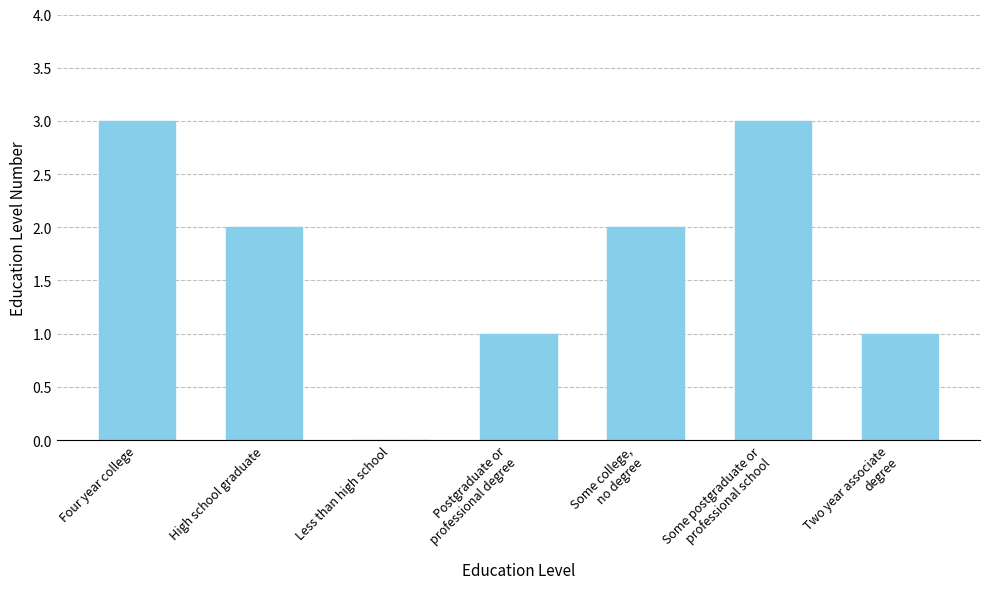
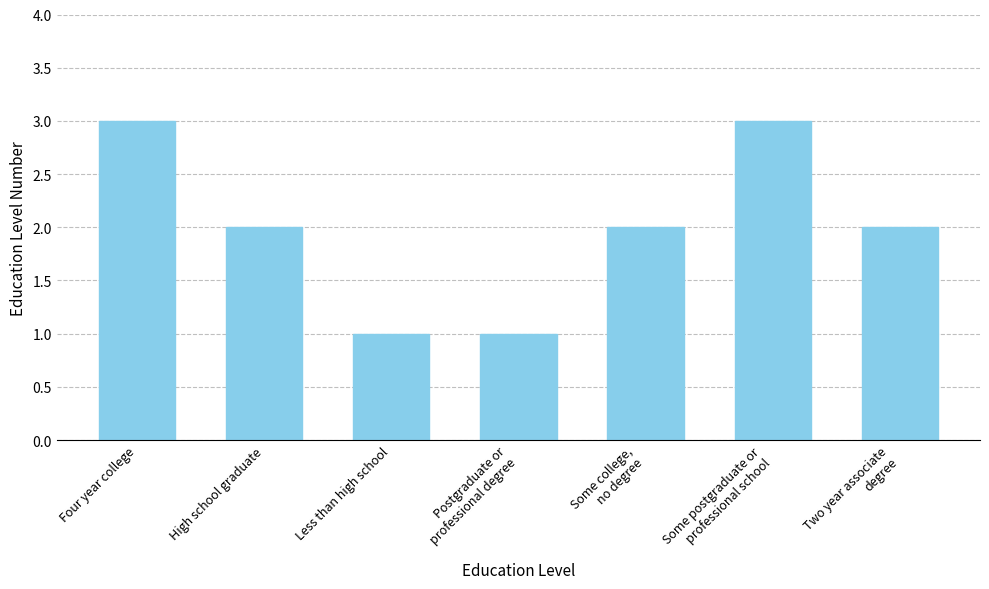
Less than high school: 0 -> 1
Two year associate degree: 1 -> 2
